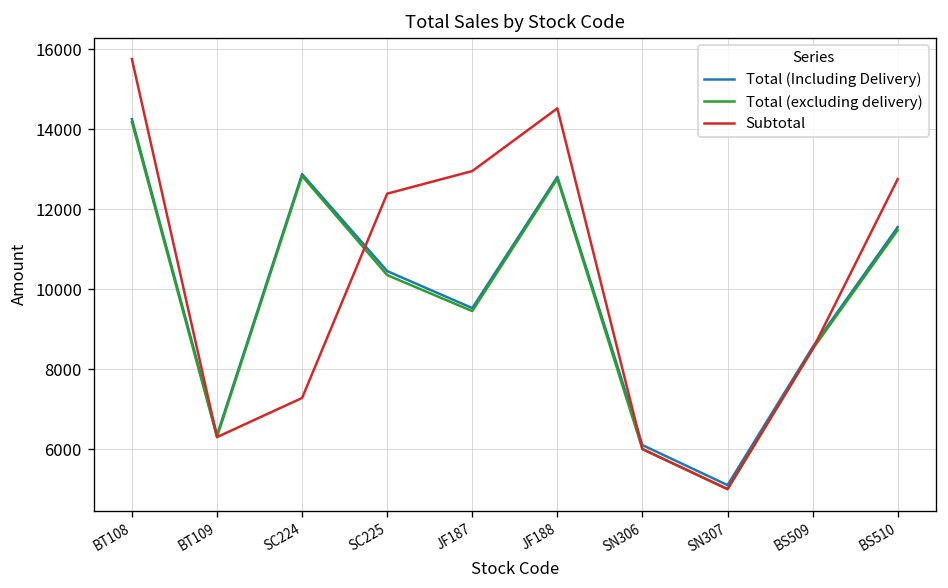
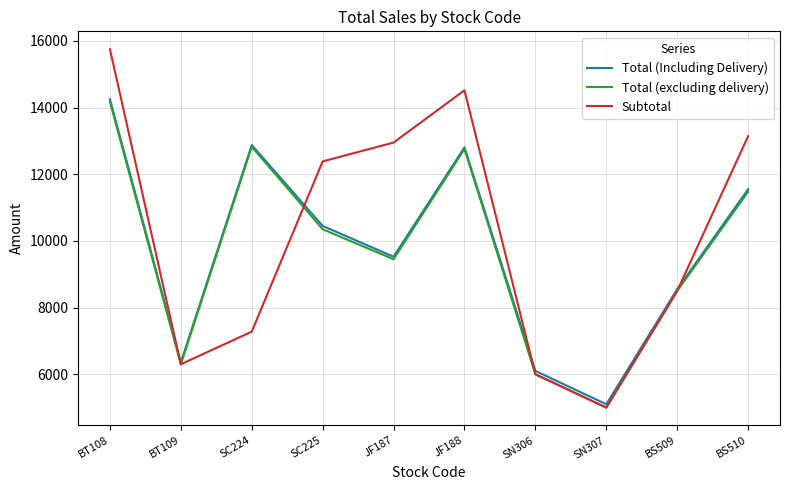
Subtotal, BS510: 12800 -> 13100
